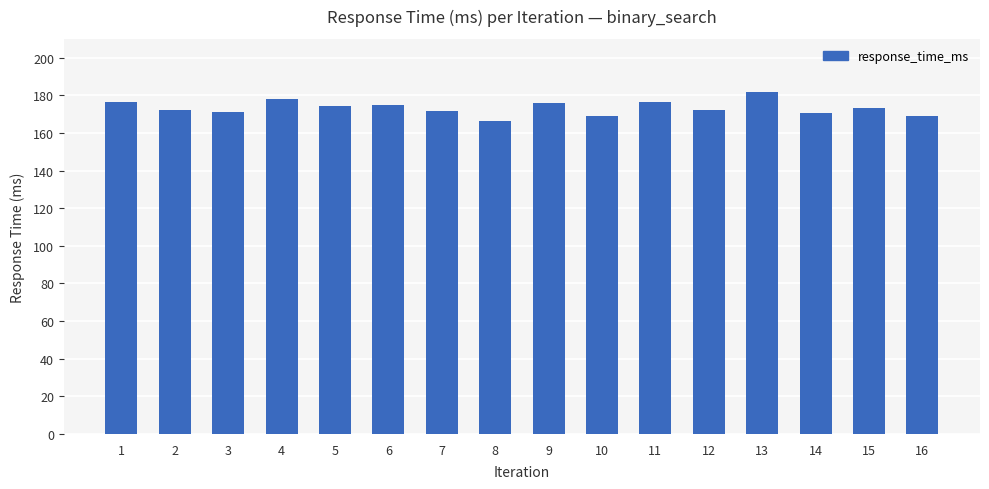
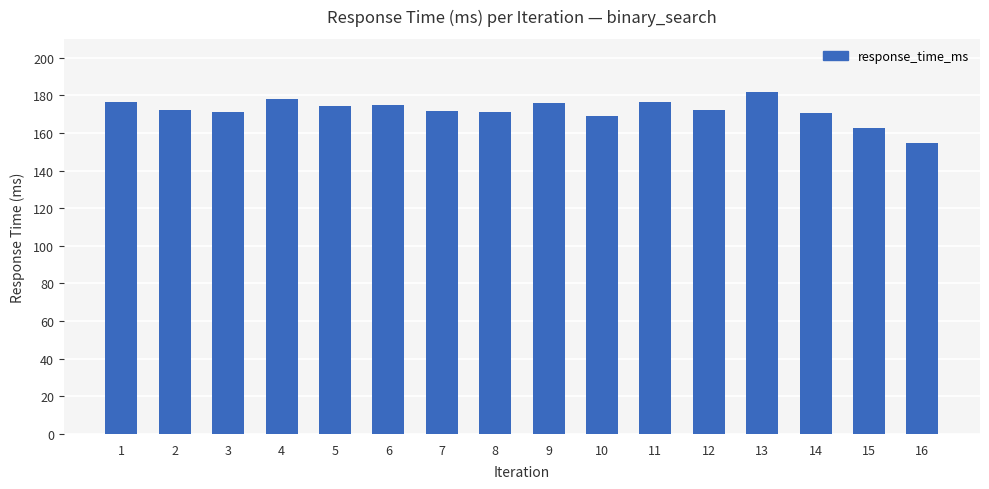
8: 166 -> 171
15: 173 -> 163
16: 169 -> 155
